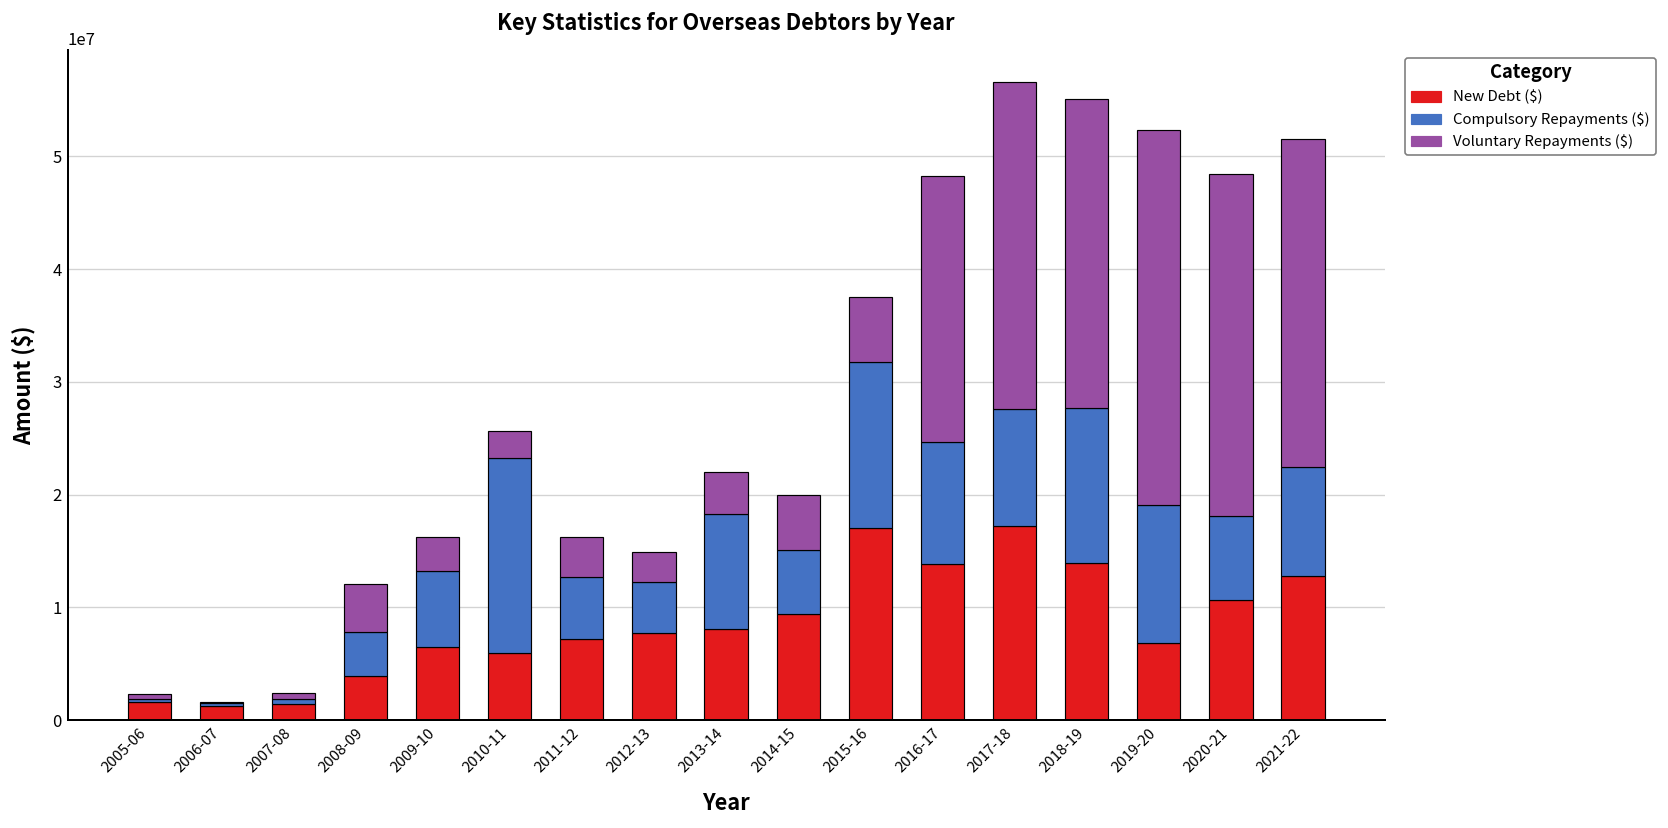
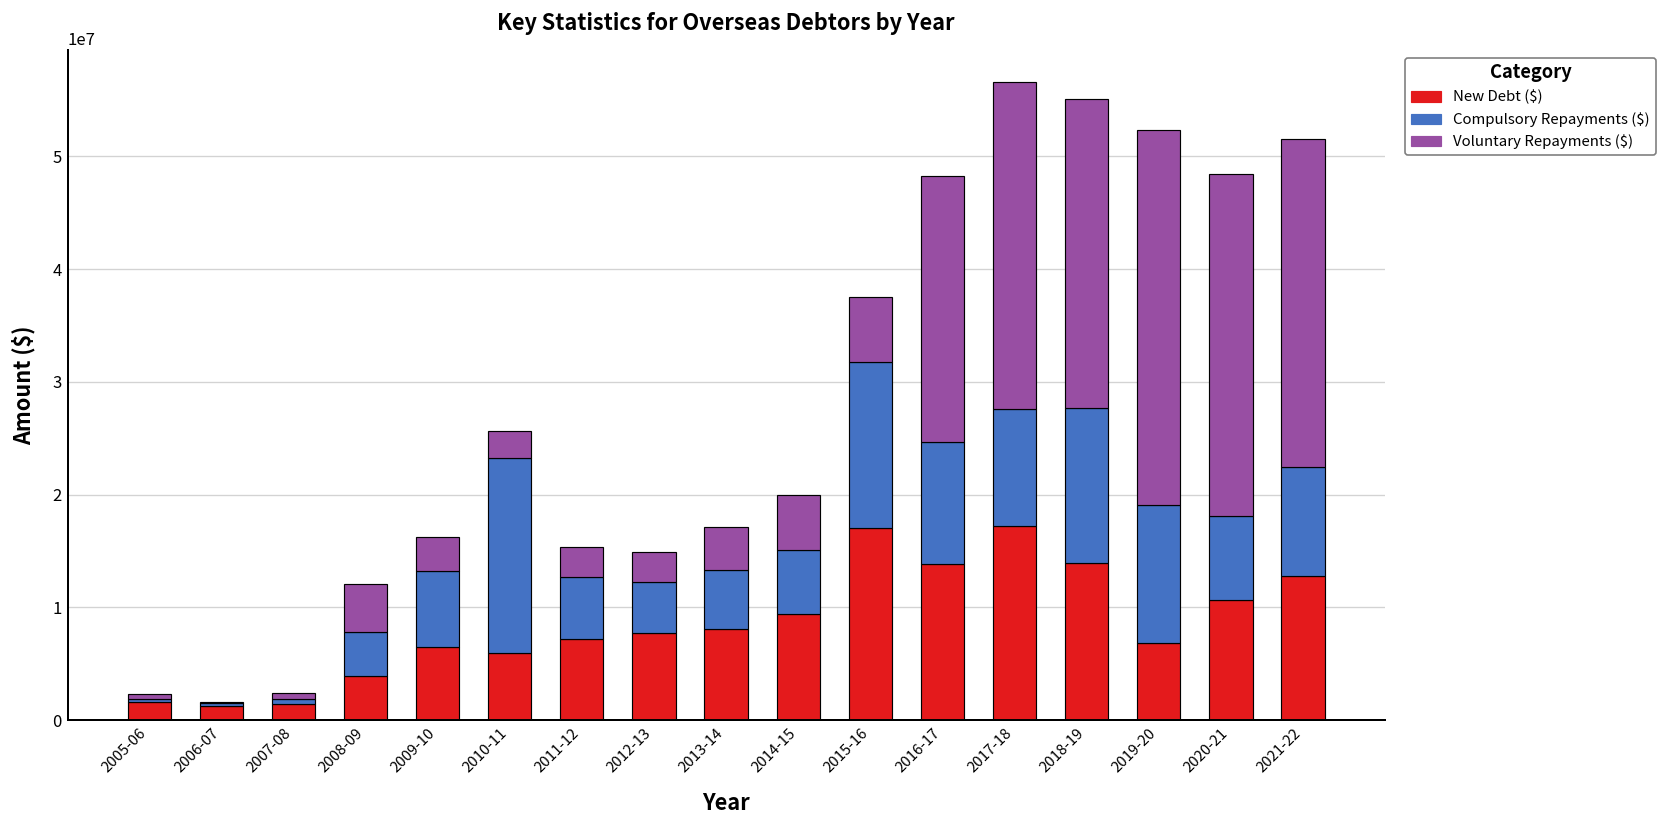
Voluntary Repayments ($), 2011-12: 4000000 -> 3000000
Compulsory Repayments ($), 2013-14: 10000000 -> 5000000
